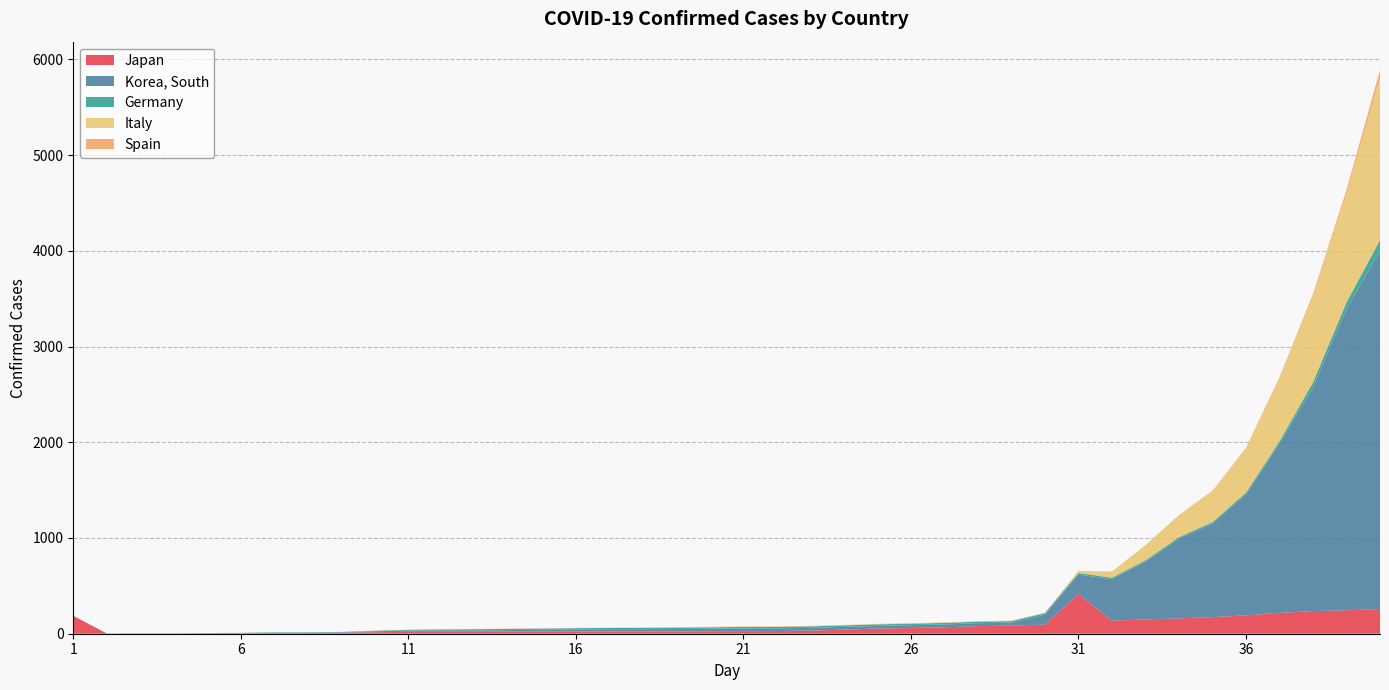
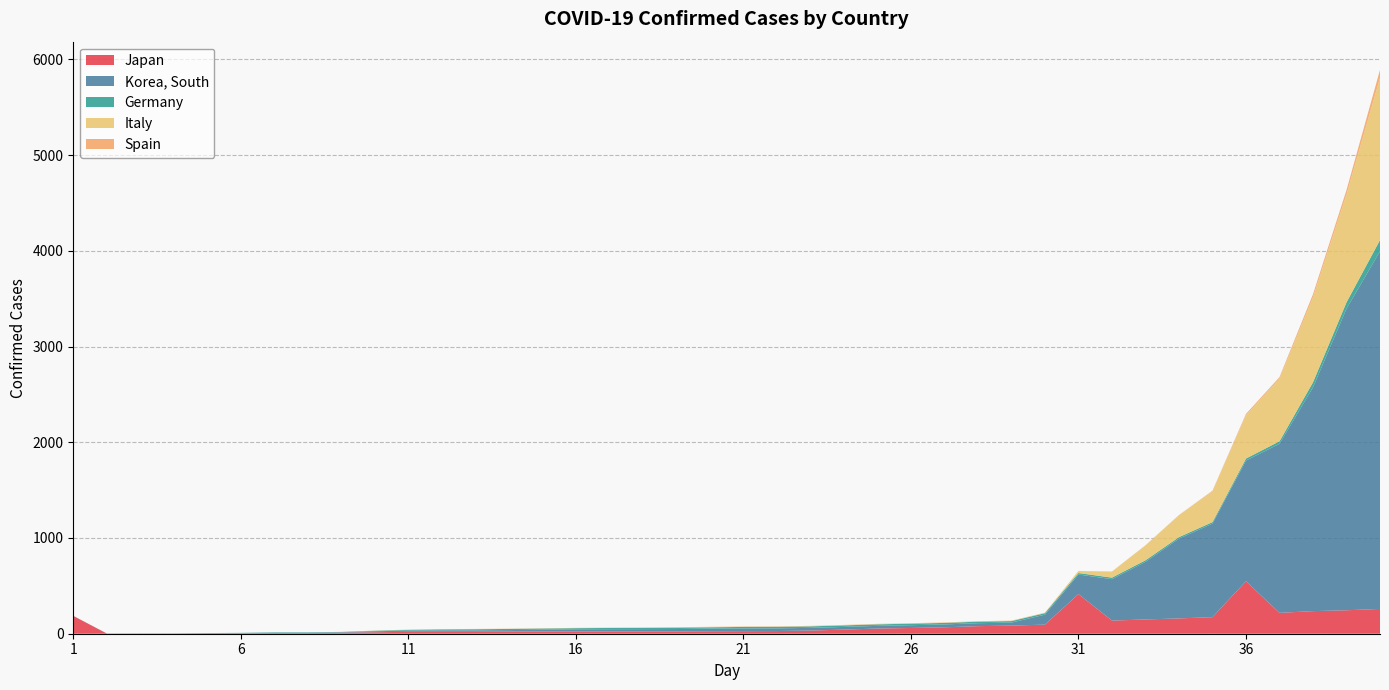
Japan, 36: 200 -> 500
